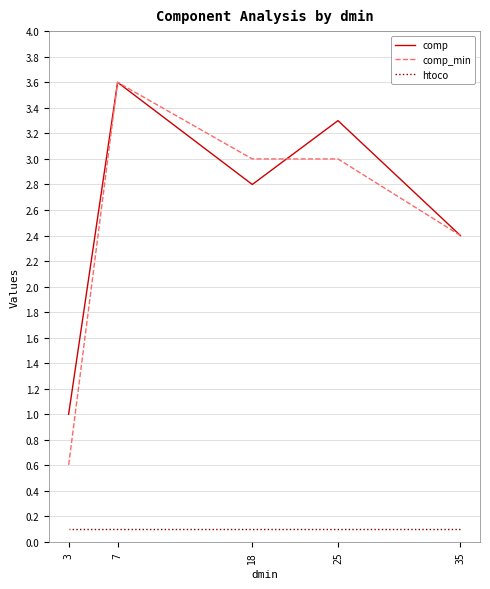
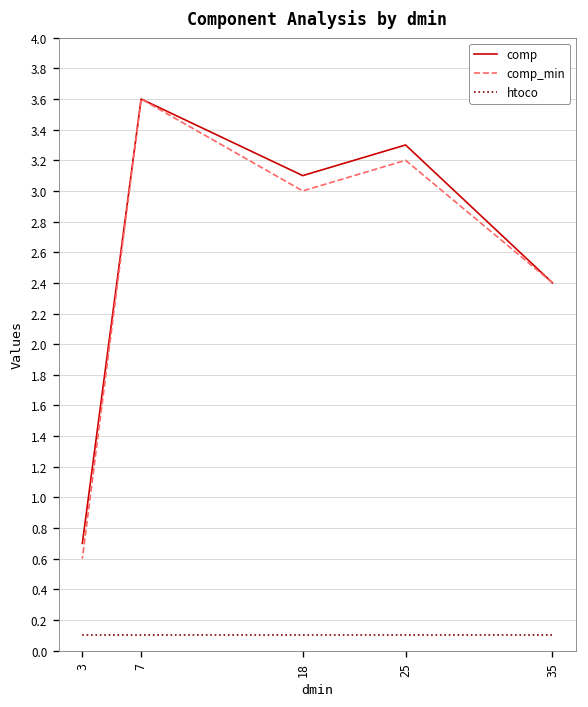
comp, 3: 1.0 -> 0.7
comp, 18: 2.8 -> 3.1
comp_min, 25: 3.0 -> 3.2
